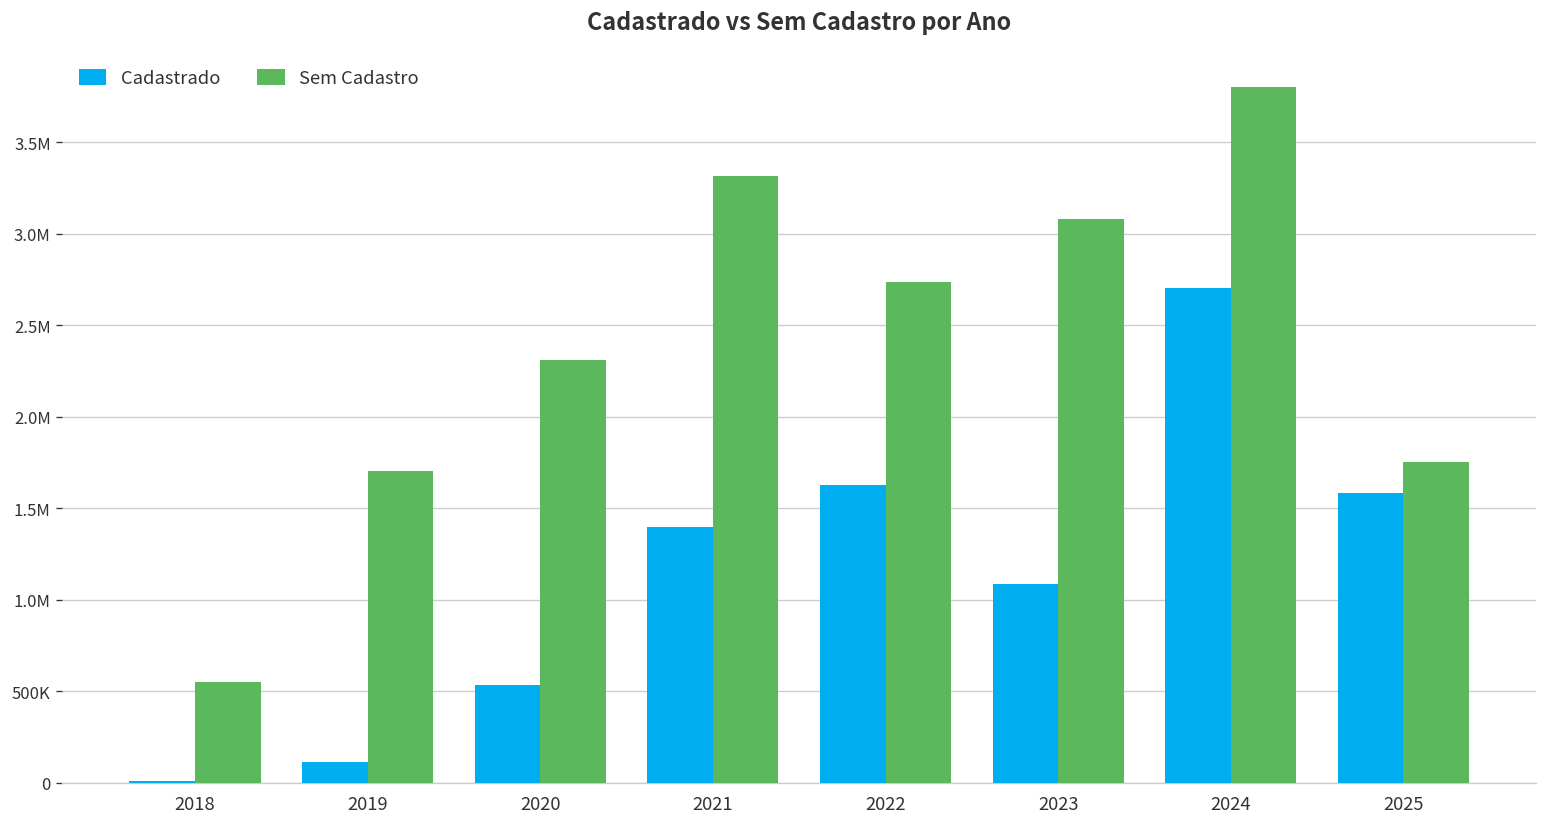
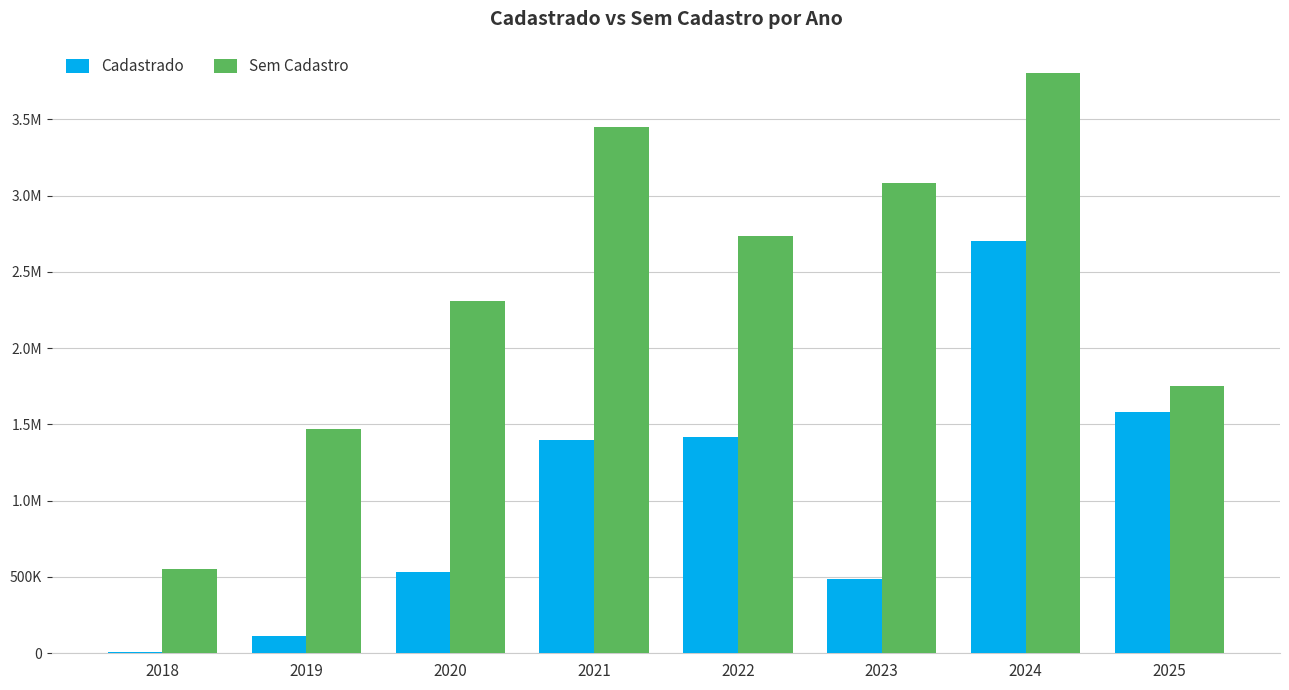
Sem Cadastro, 2019: 1700000 -> 1470000
Sem Cadastro, 2021: 3320000 -> 3450000
Cadastrado, 2022: 1630000 -> 1410000
Cadastrado, 2023: 1090000 -> 490000
